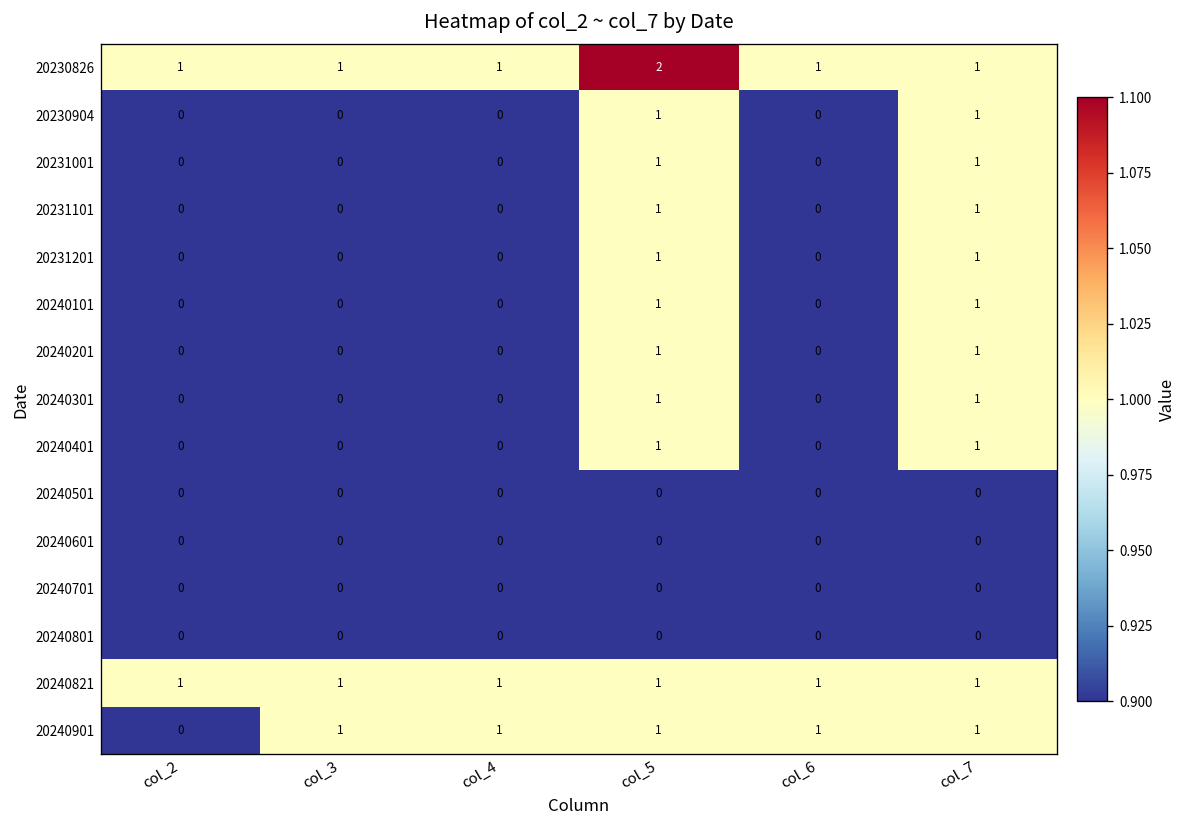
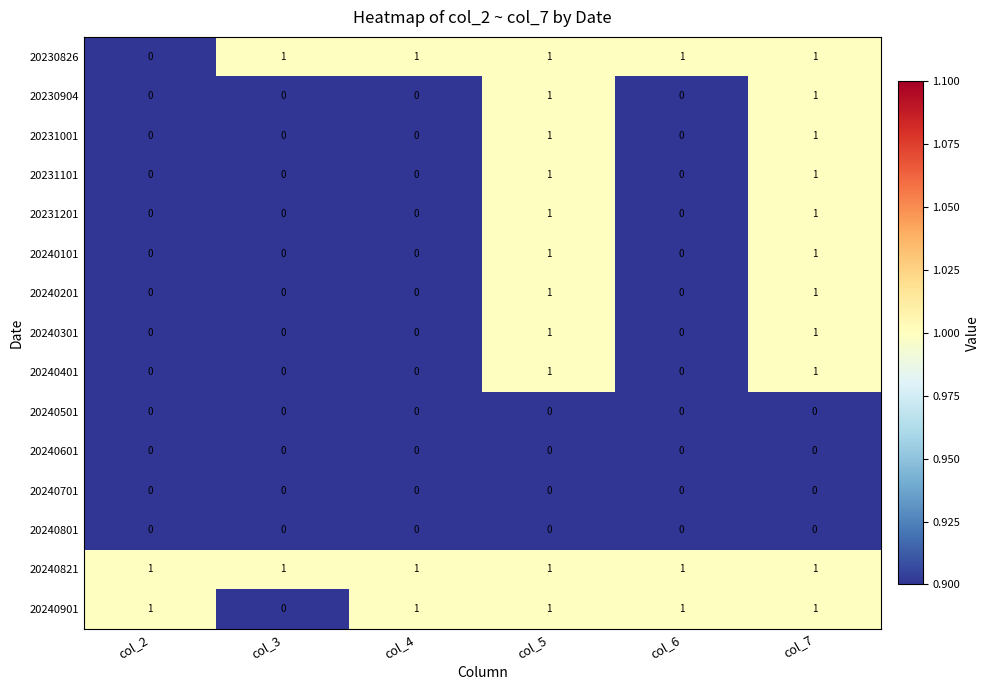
20230826, col_2: 1 -> 0
20230826, col_5: 2 -> 1
20240901, col_2: 0 -> 1
20240901, col_3: 1 -> 0
